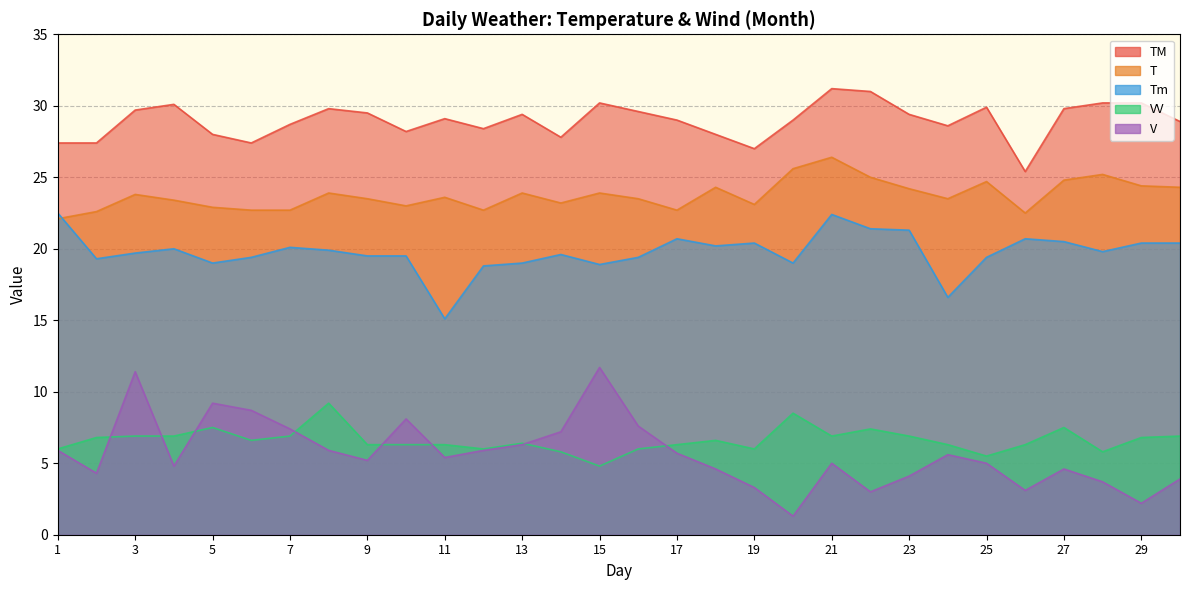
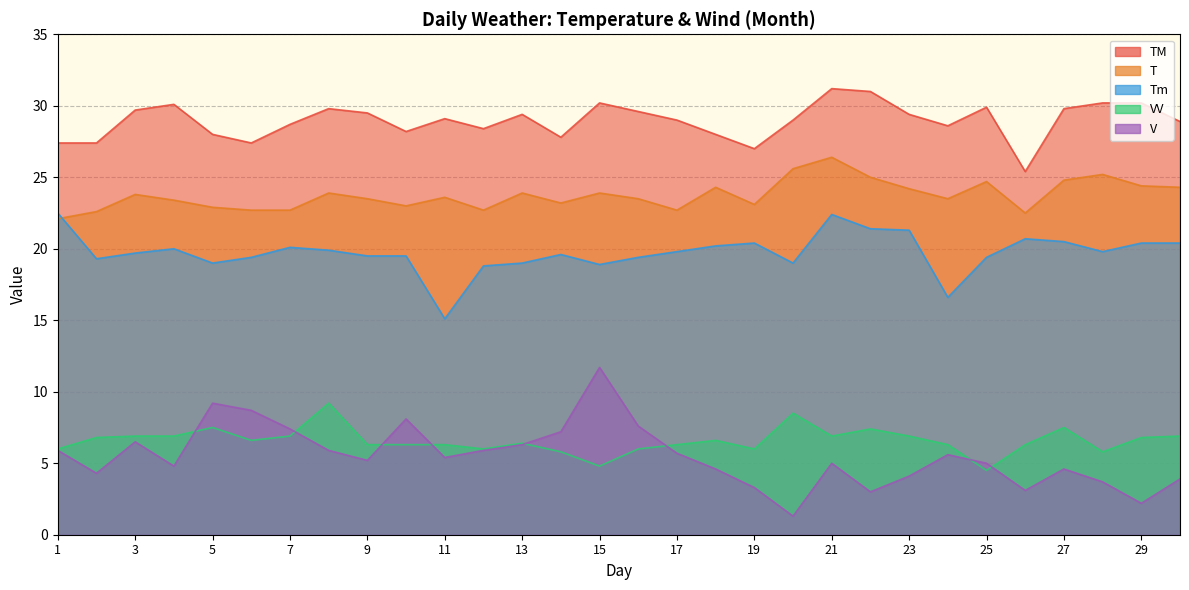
V, 3: 11.4 -> 6.5
Tm, 17: 20.7 -> 19.8
VV, 25: 5.5 -> 4.5
